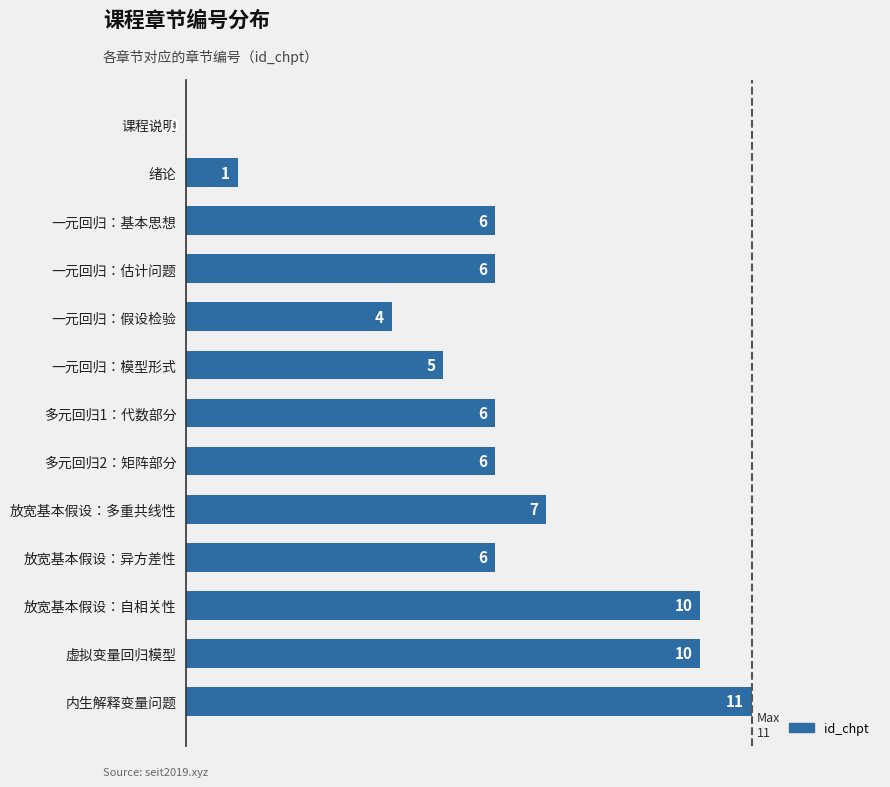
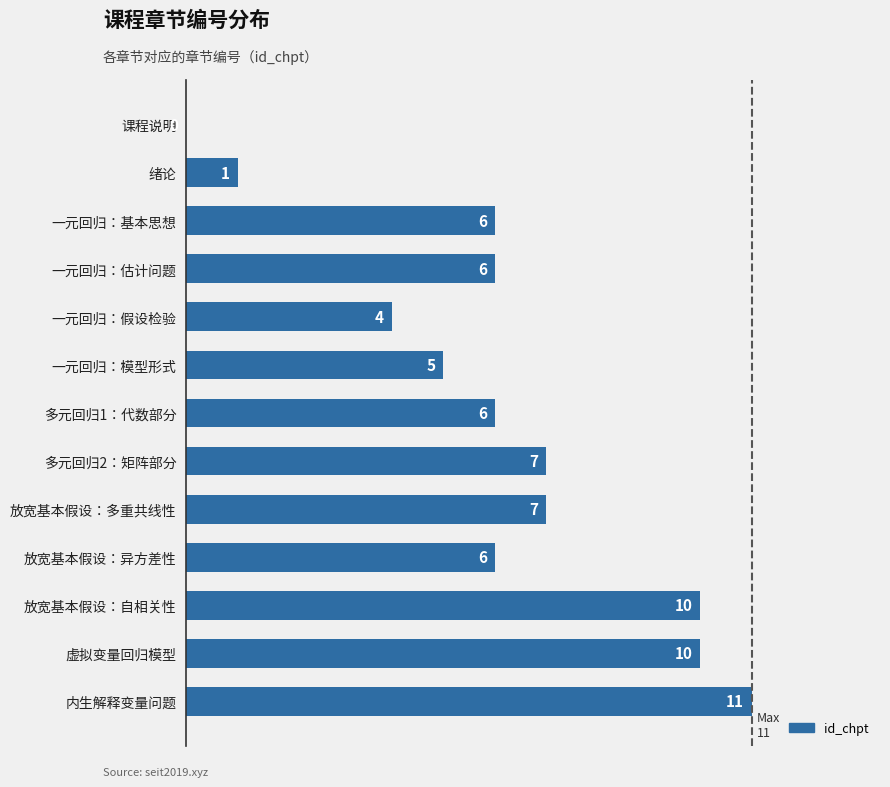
多元回归2：矩阵部分: 6 -> 7
